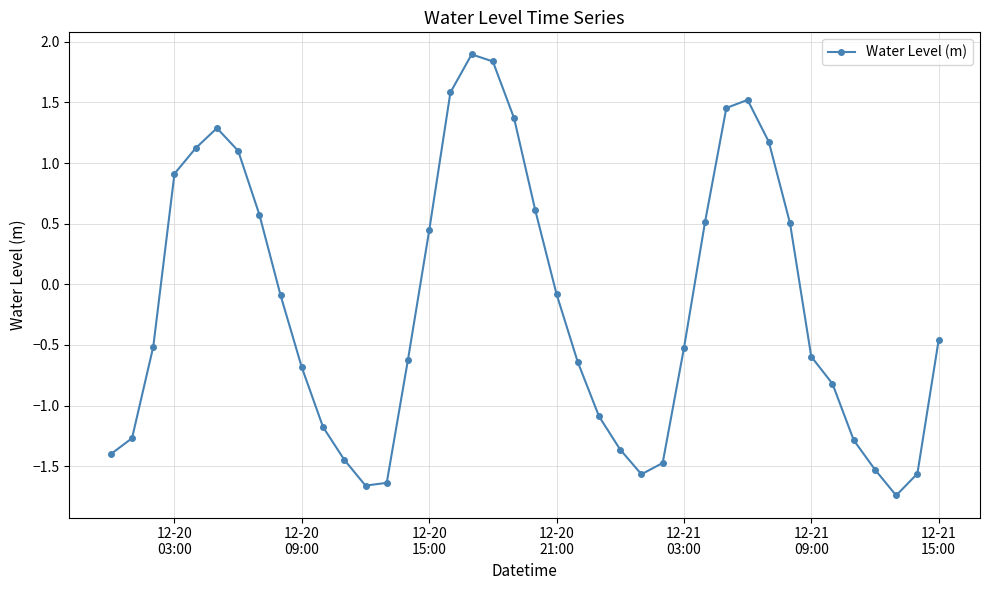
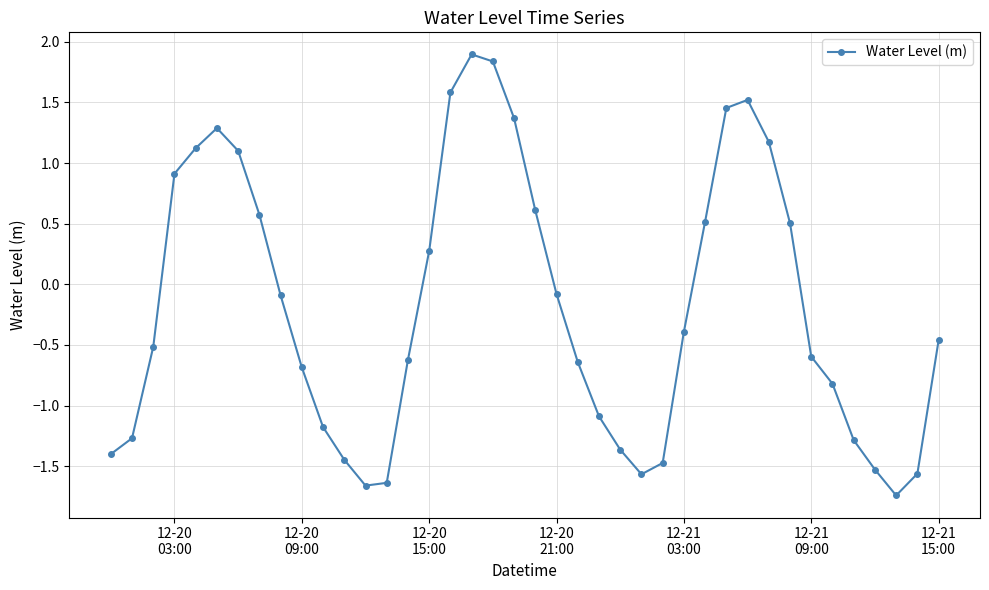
12-20 15:00: 0.44 -> 0.28
12-21 03:00: -0.53 -> -0.39
